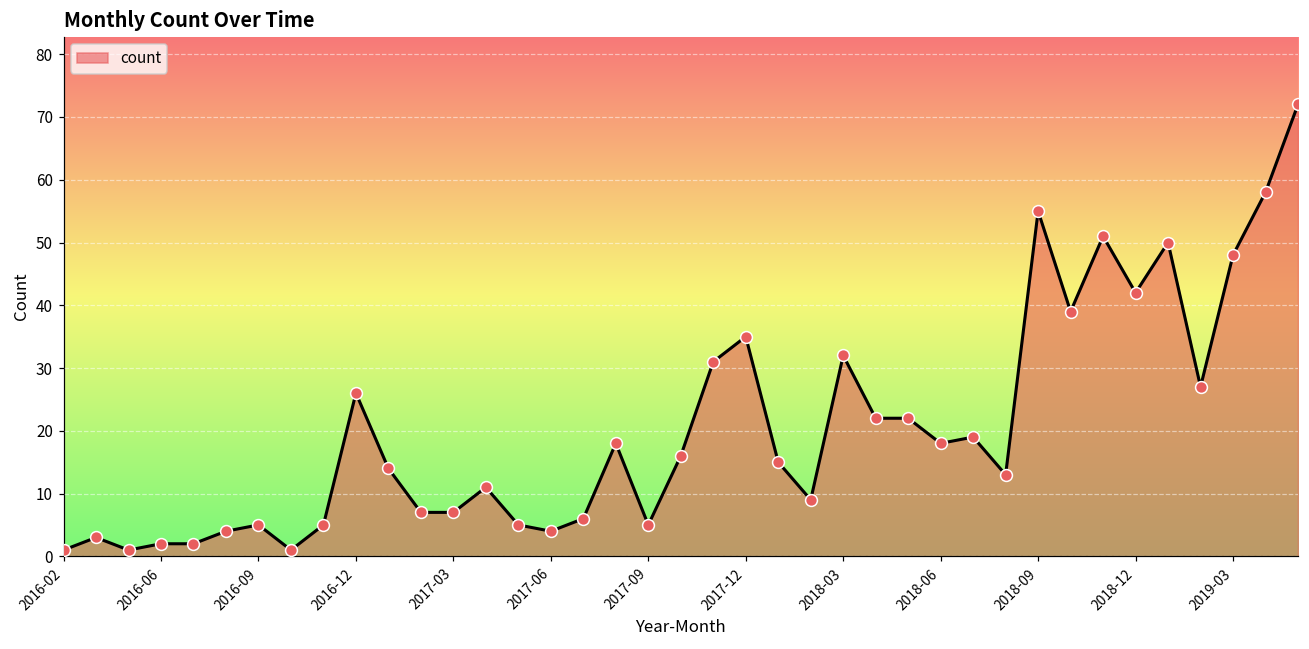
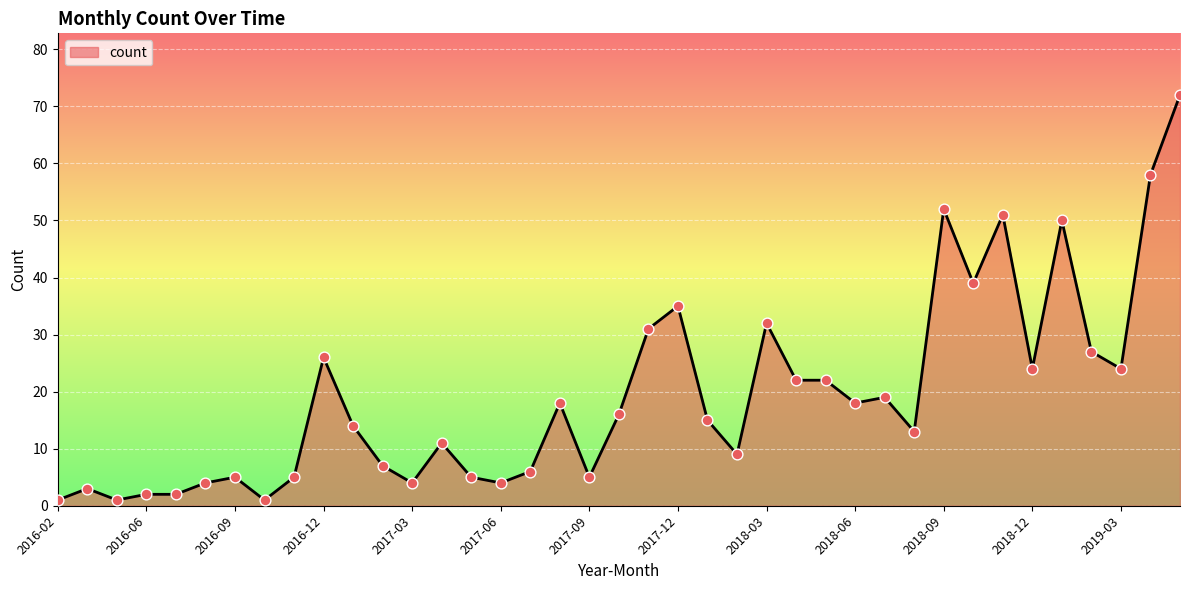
2017-03: 7 -> 4
2018-09: 55 -> 52
2018-12: 42 -> 24
2019-03: 48 -> 24
